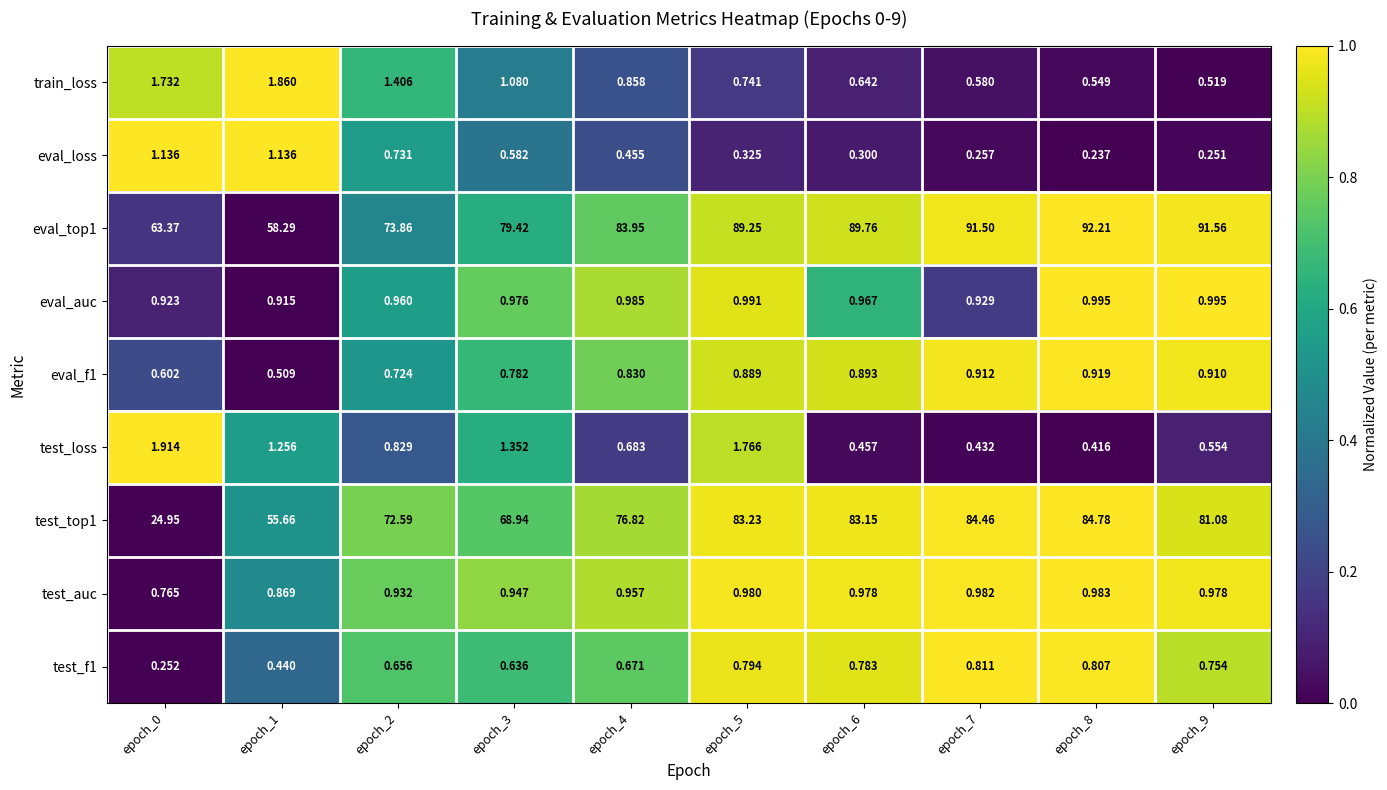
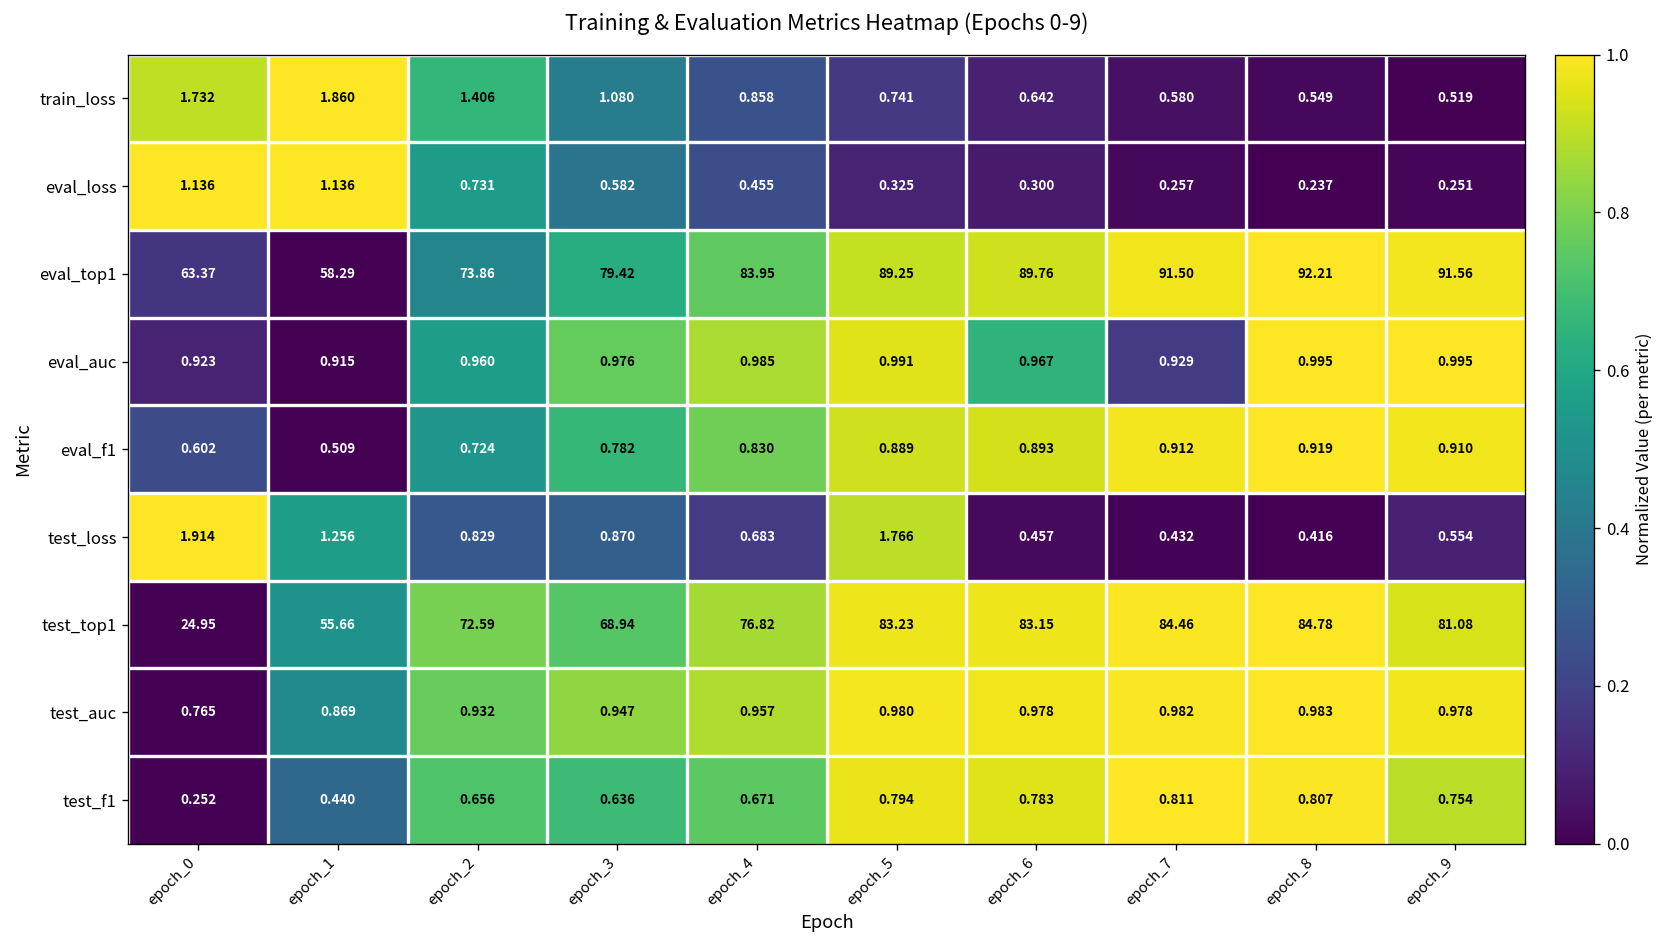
test_loss, epoch_3: 1.352 -> 0.870
